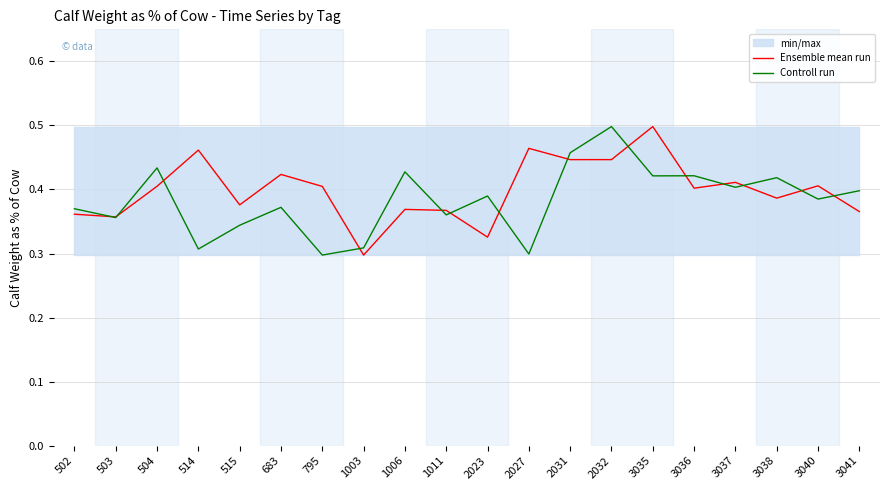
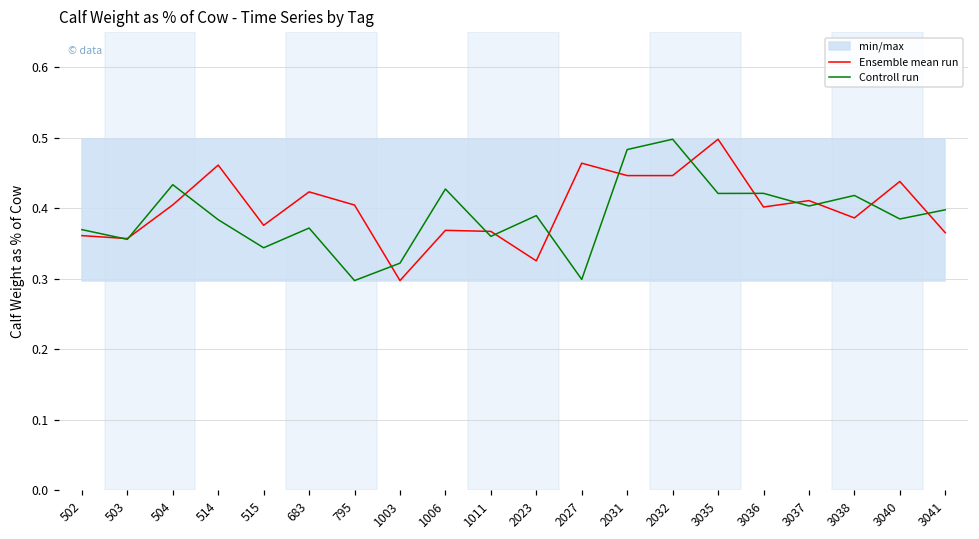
Controll run, 514: 0.31 -> 0.38
Controll run, 1003: 0.31 -> 0.32
Controll run, 2031: 0.46 -> 0.48
Ensemble mean run, 3040: 0.41 -> 0.44
